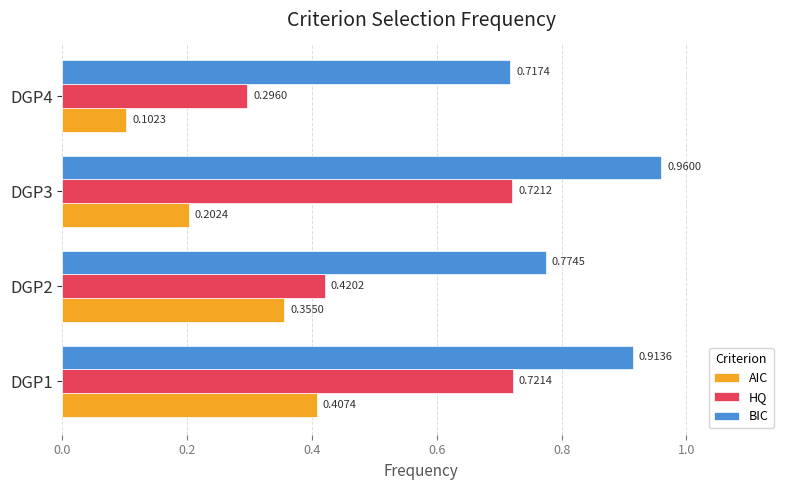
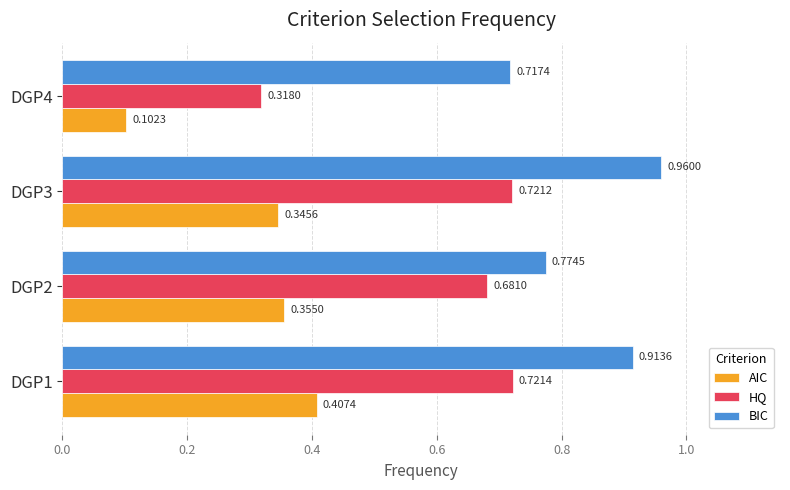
HQ, DGP4: 0.2960 -> 0.3180
AIC, DGP3: 0.2024 -> 0.3456
HQ, DGP2: 0.4202 -> 0.6810
